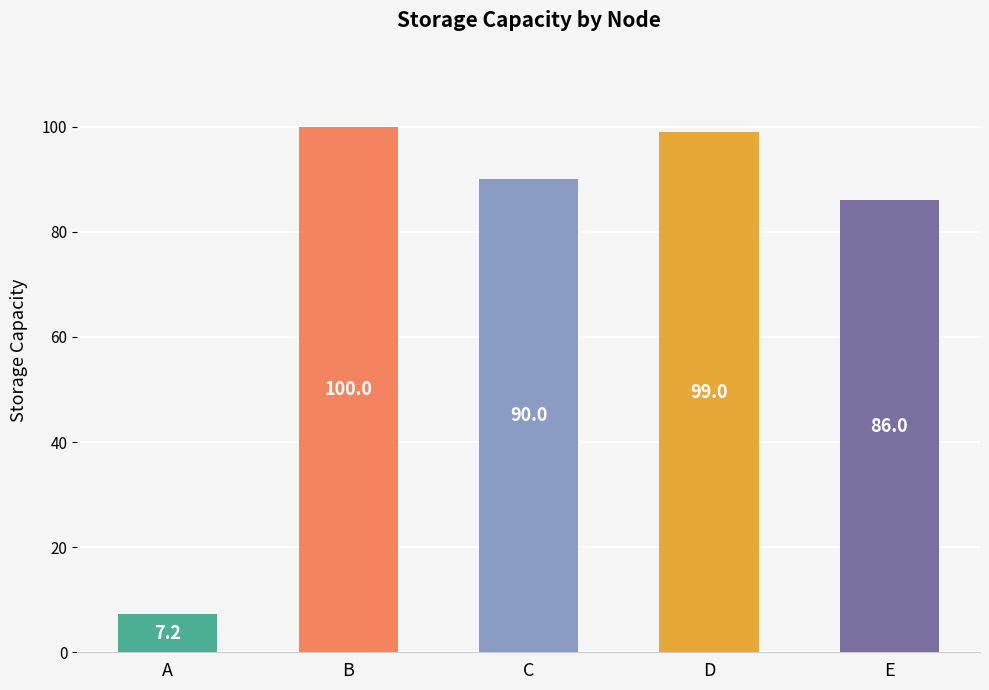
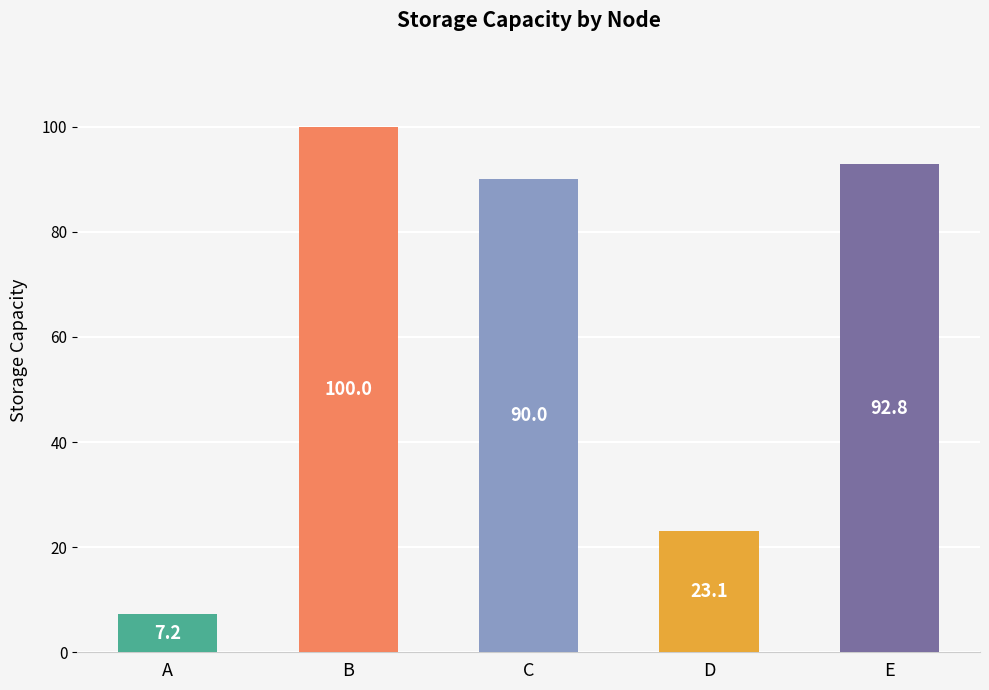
D: 99.0 -> 23.1
E: 86.0 -> 92.8
